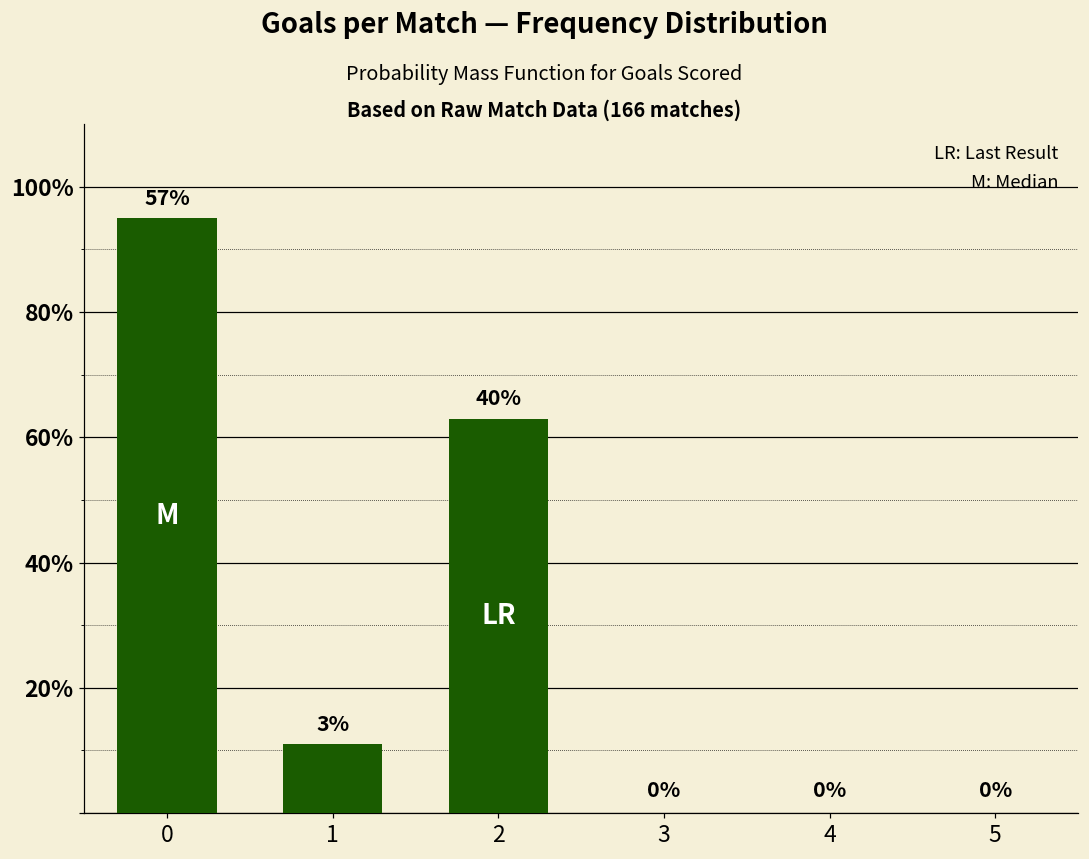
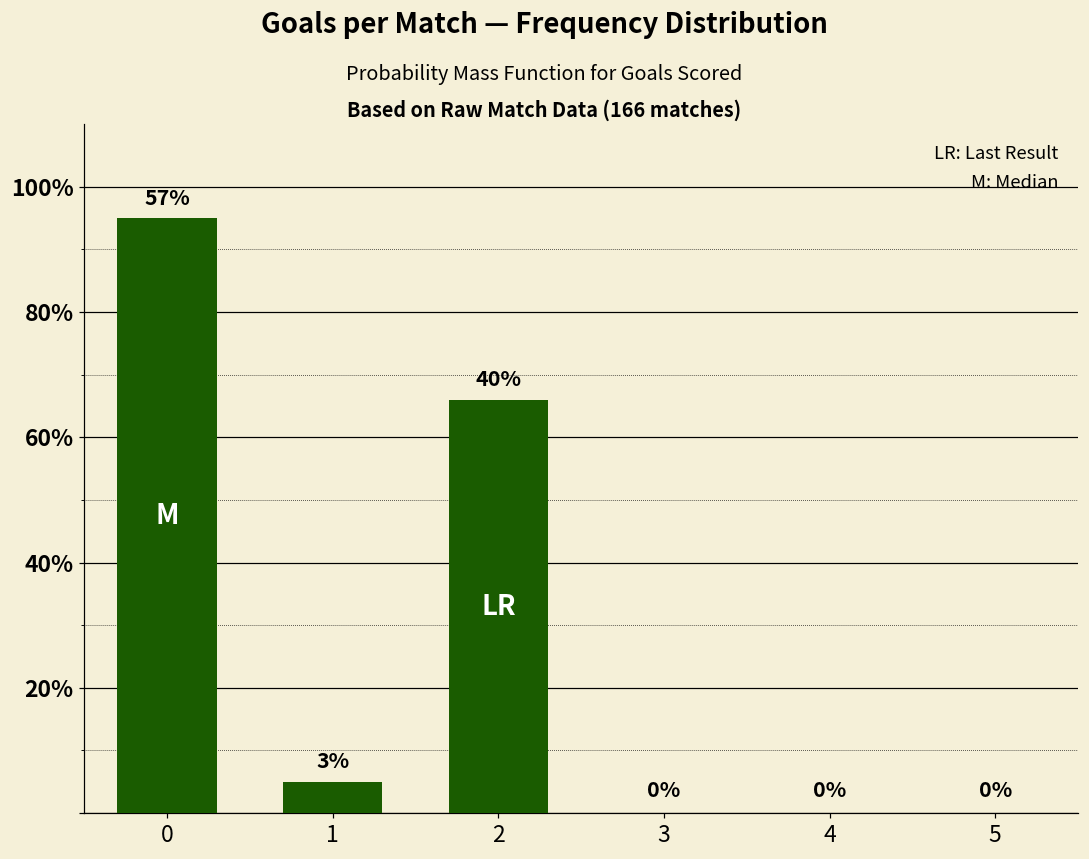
1: 11% -> 5%
2: 63% -> 66%
